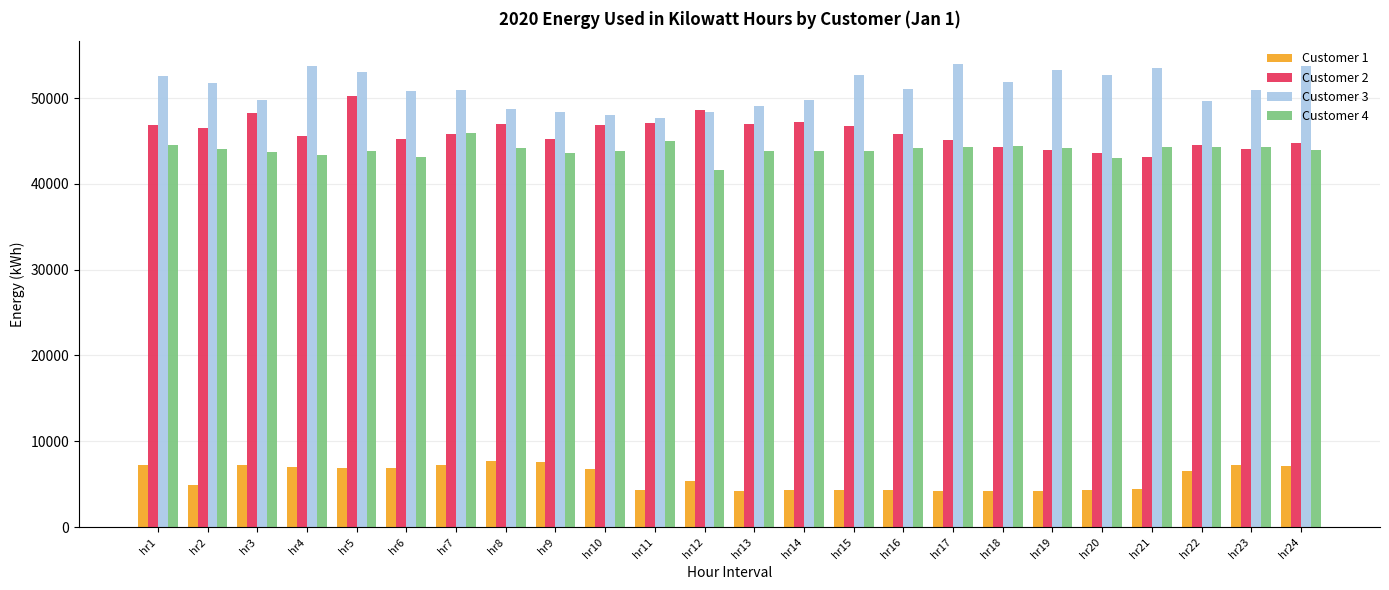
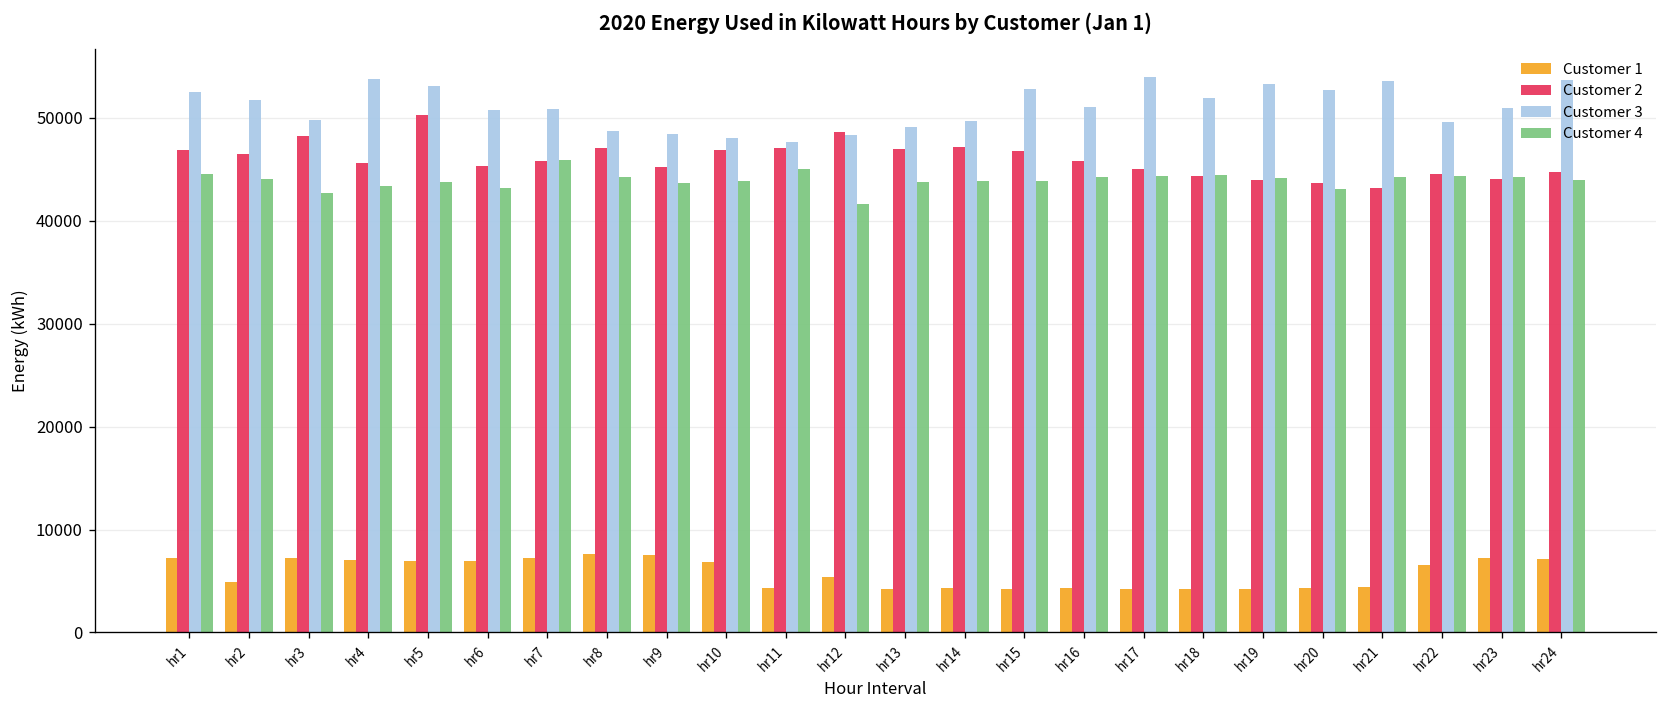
Customer 4, hr3: 44000 -> 43000
